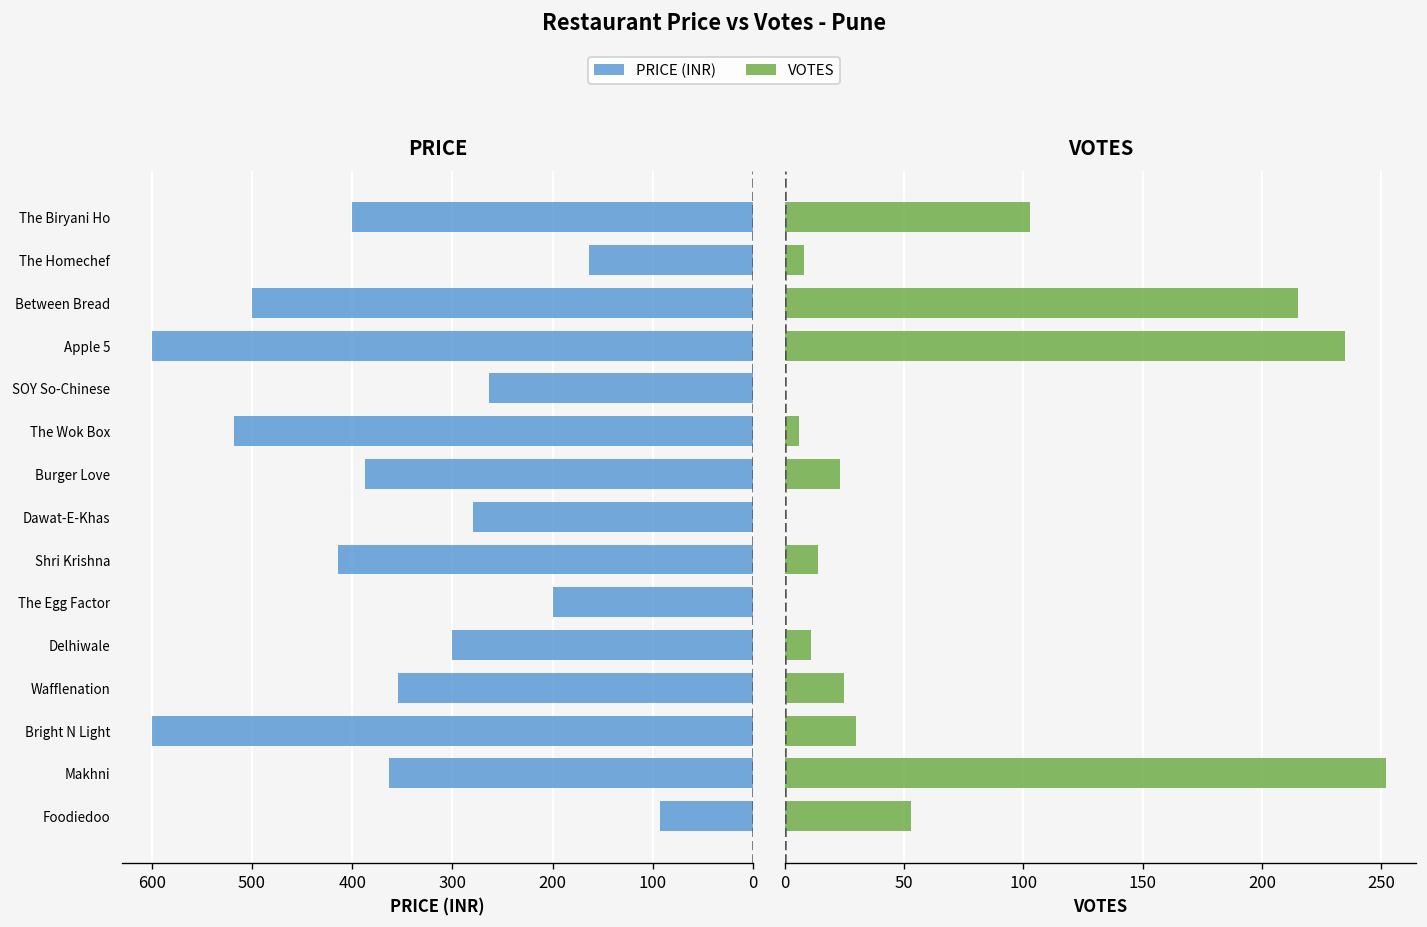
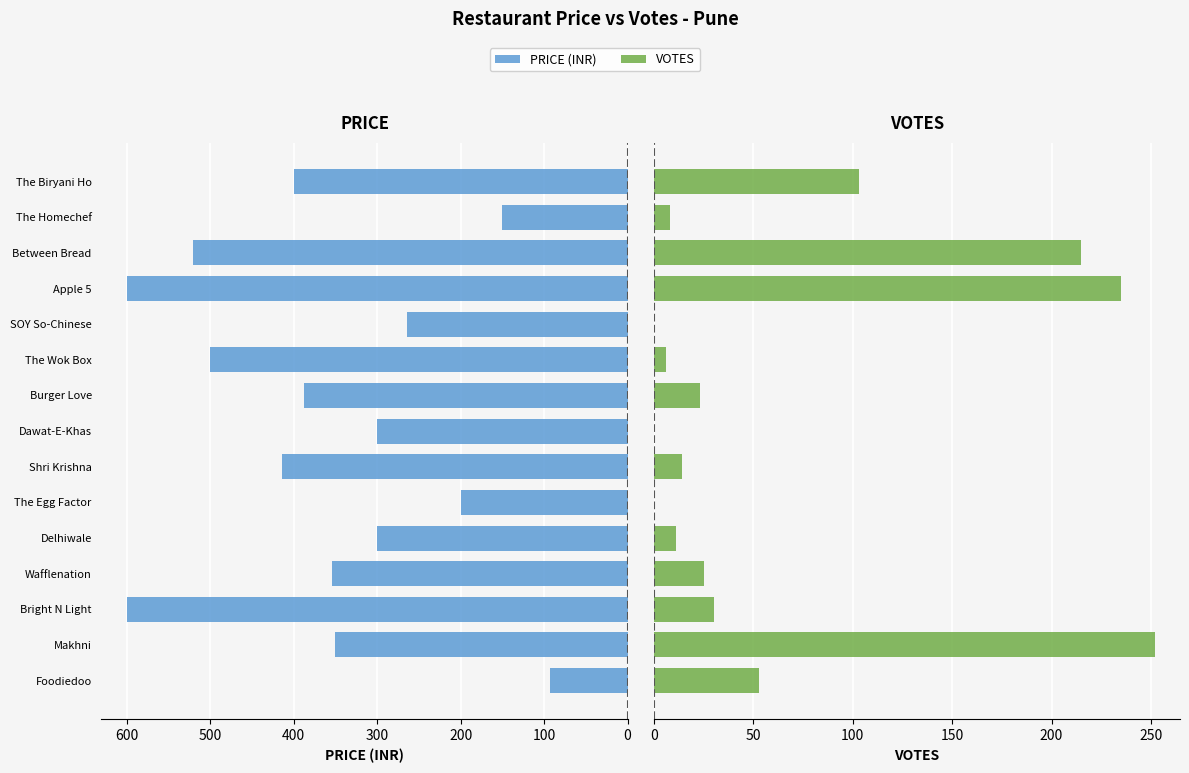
PRICE, The Homechef: 160 -> 150
PRICE, Between Bread: 500 -> 520
PRICE, The Wok Box: 520 -> 500
PRICE, Dawat-E-Khas: 280 -> 300
PRICE, Makhni: 360 -> 350
